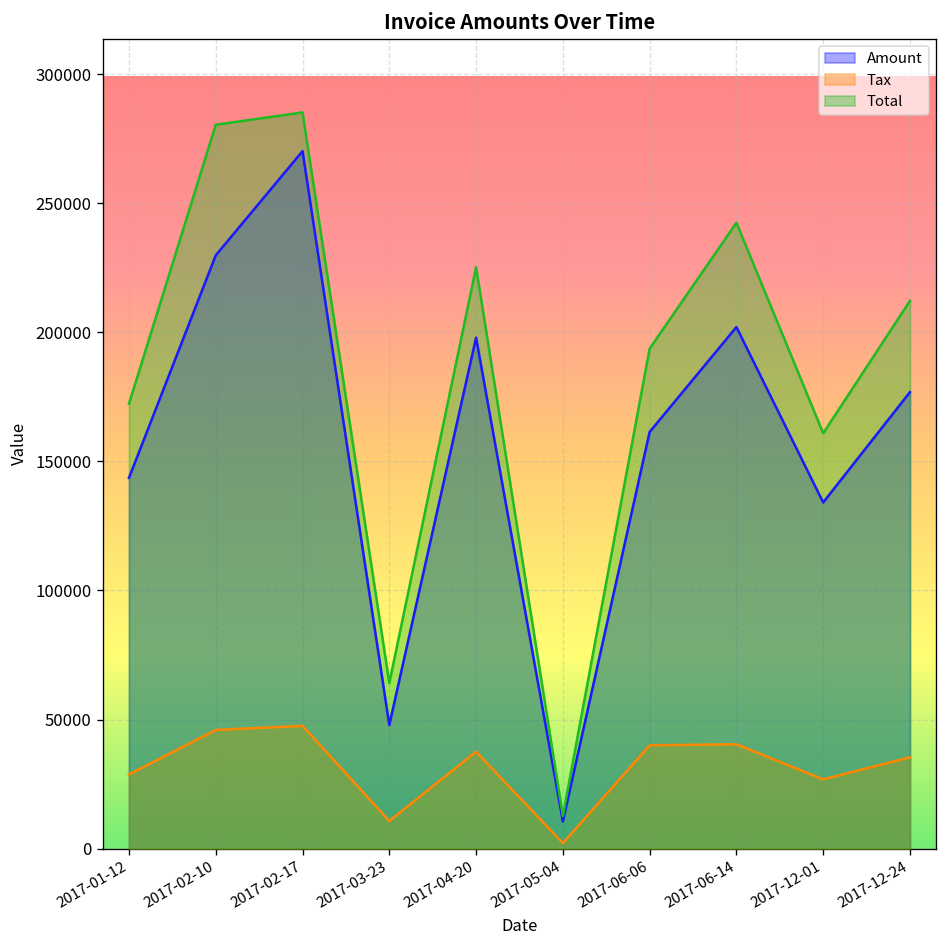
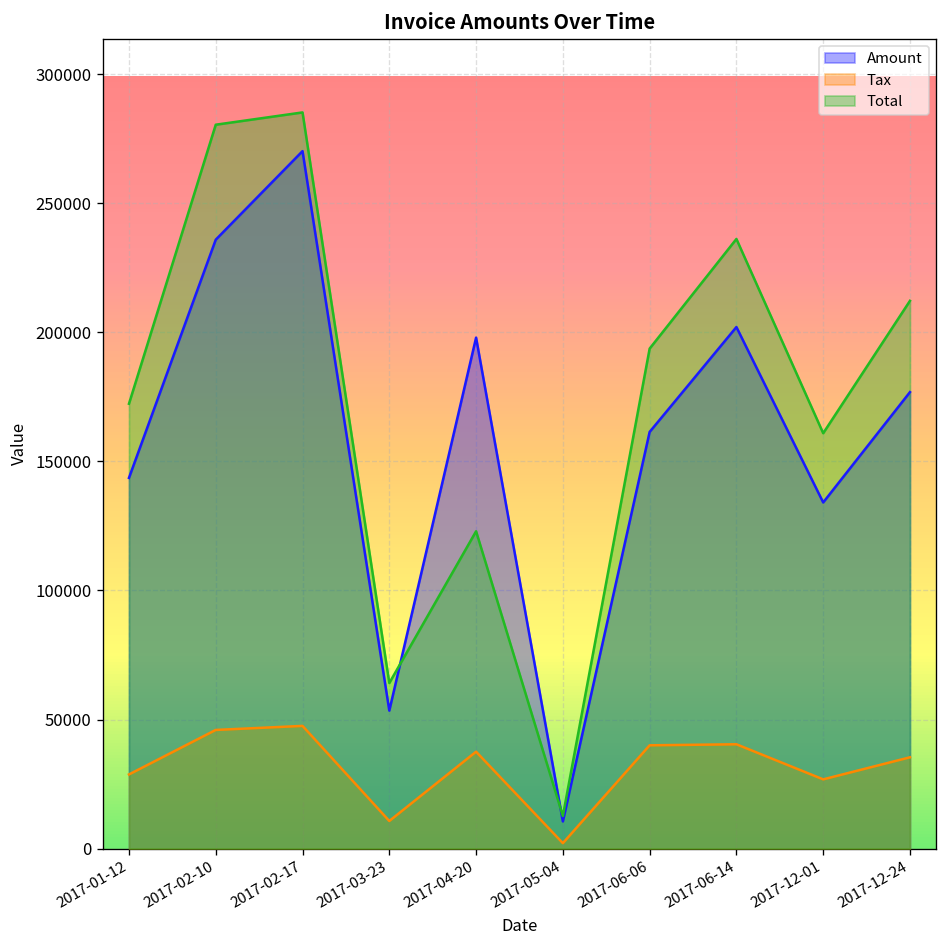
Amount, 2017-02-10: 230000 -> 236000
Amount, 2017-03-23: 48000 -> 53000
Total, 2017-04-20: 225000 -> 123000
Total, 2017-06-14: 242000 -> 236000
